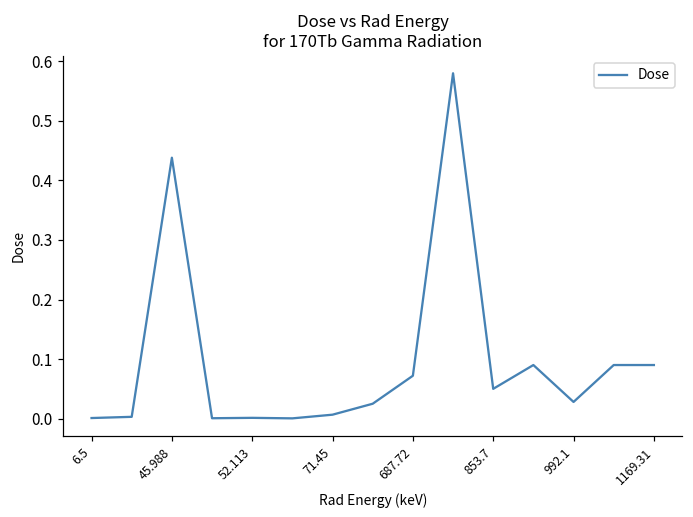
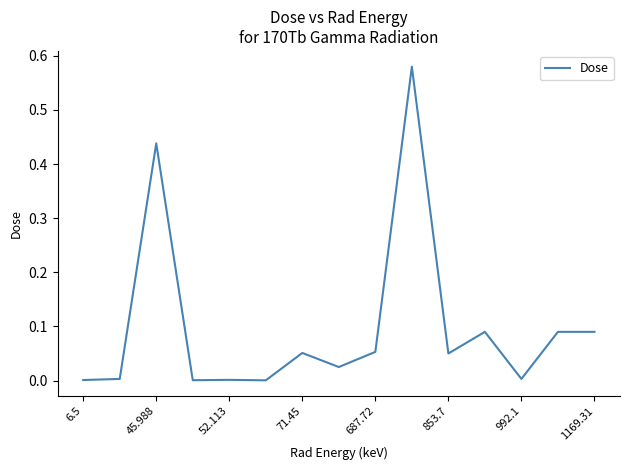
71.45: 0.01 -> 0.05
687.72: 0.07 -> 0.05
992.1: 0.03 -> 0.00
